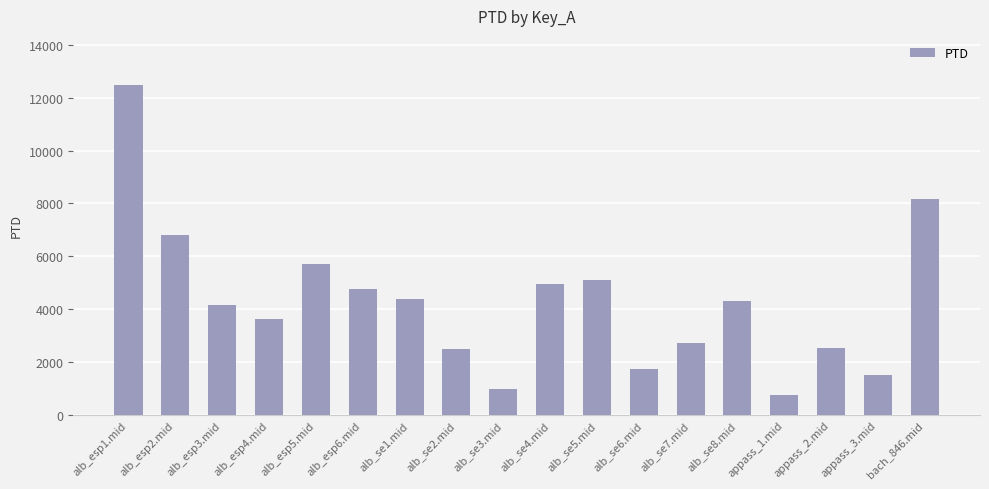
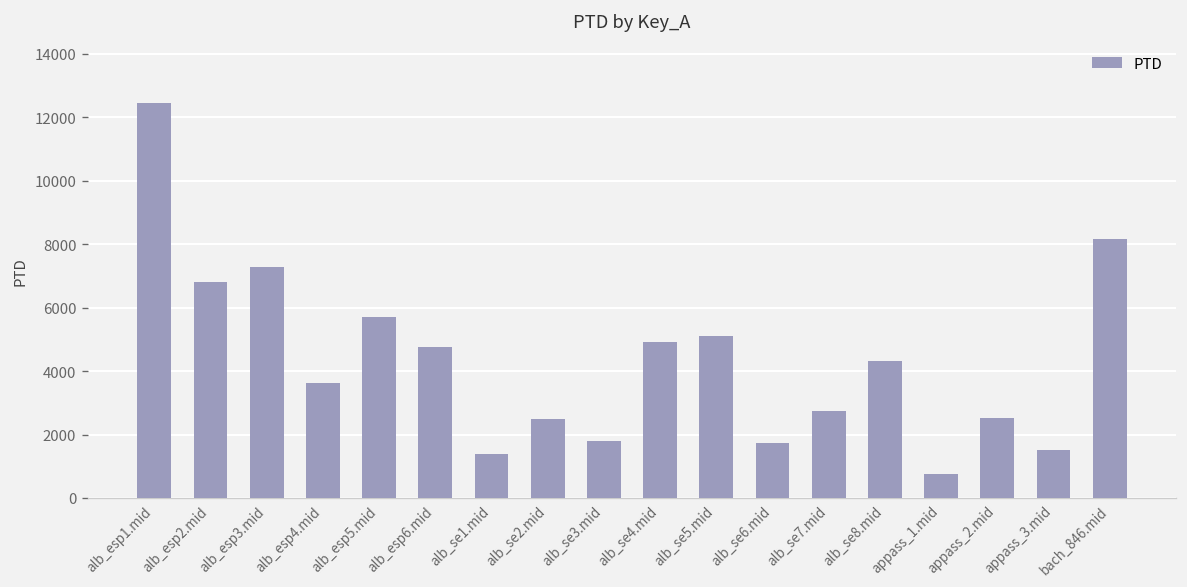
alb_esp3.mid: 4100 -> 7300
alb_se1.mid: 4400 -> 1400
alb_se3.mid: 1000 -> 1800
